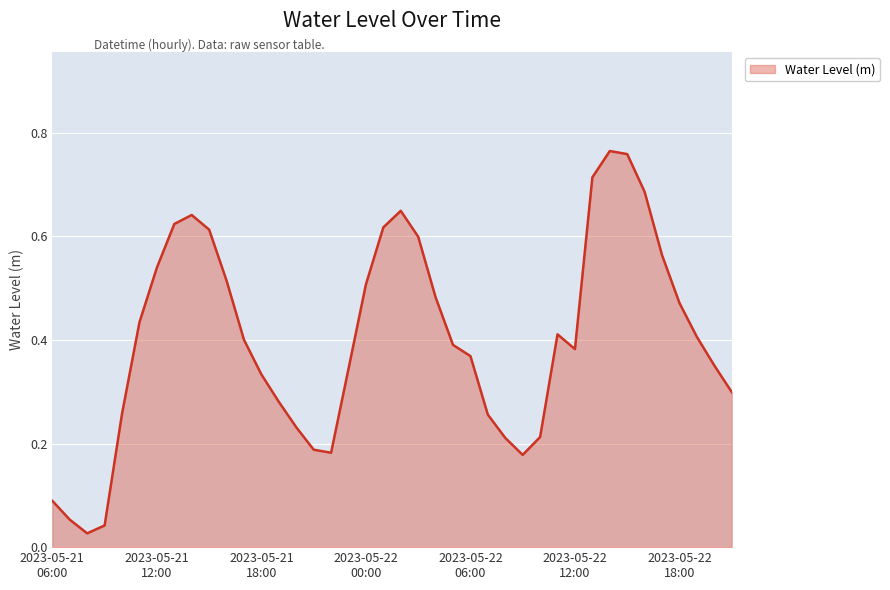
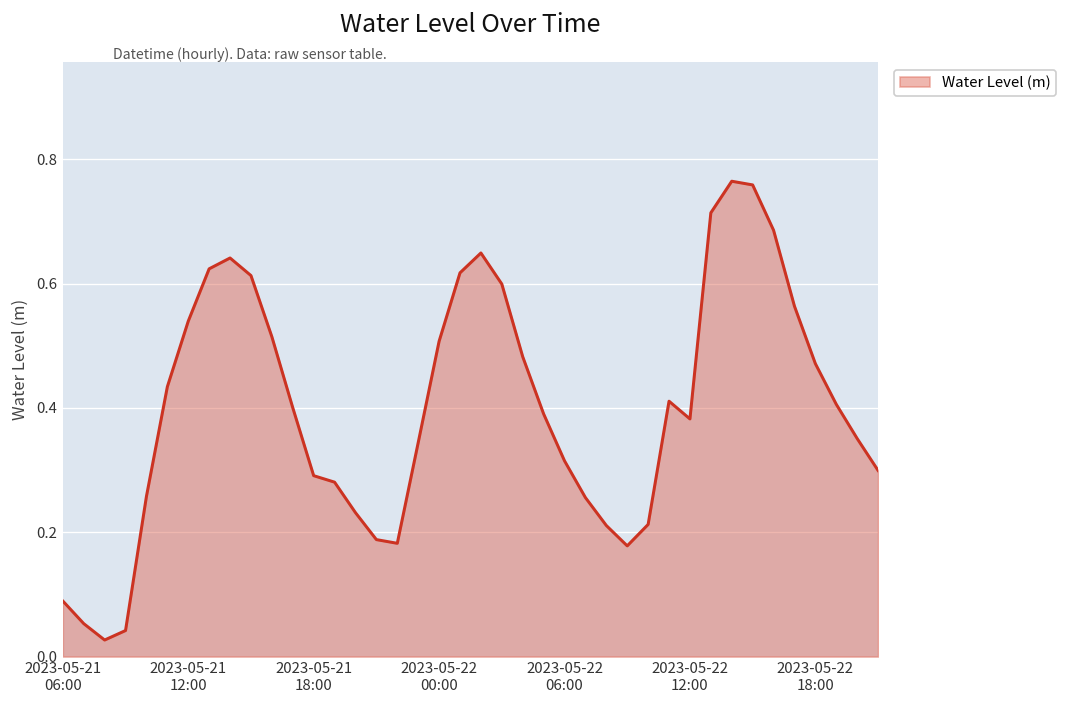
2023-05-21 18:00: 0.33 -> 0.29
2023-05-22 06:00: 0.37 -> 0.31
